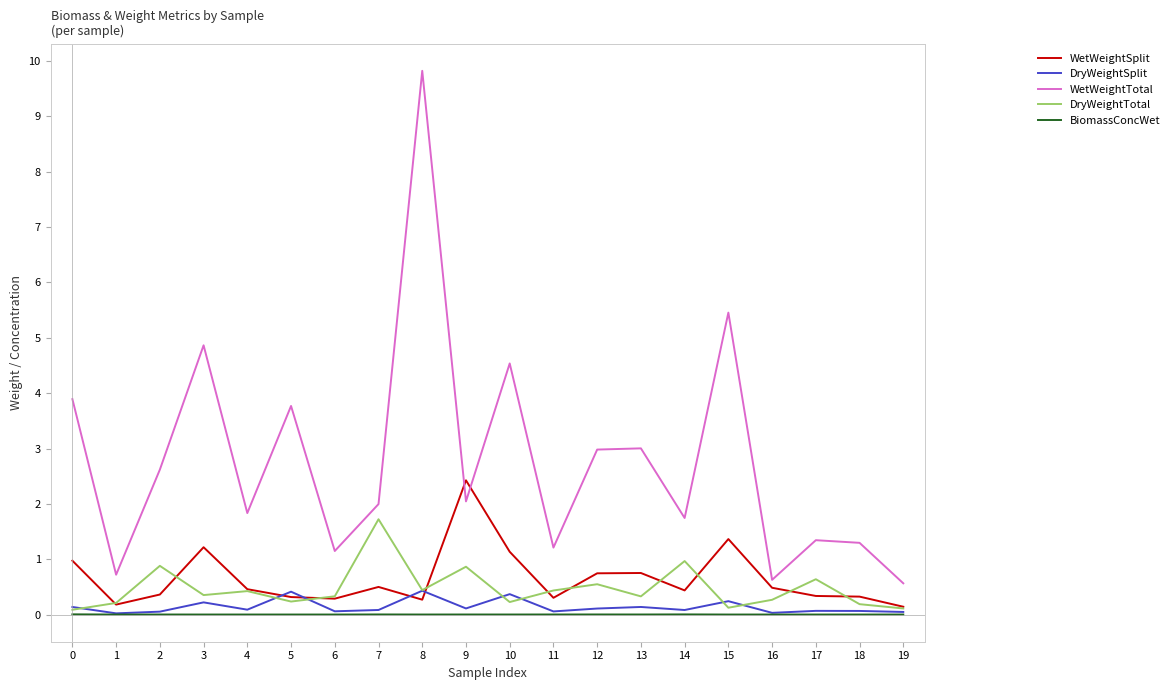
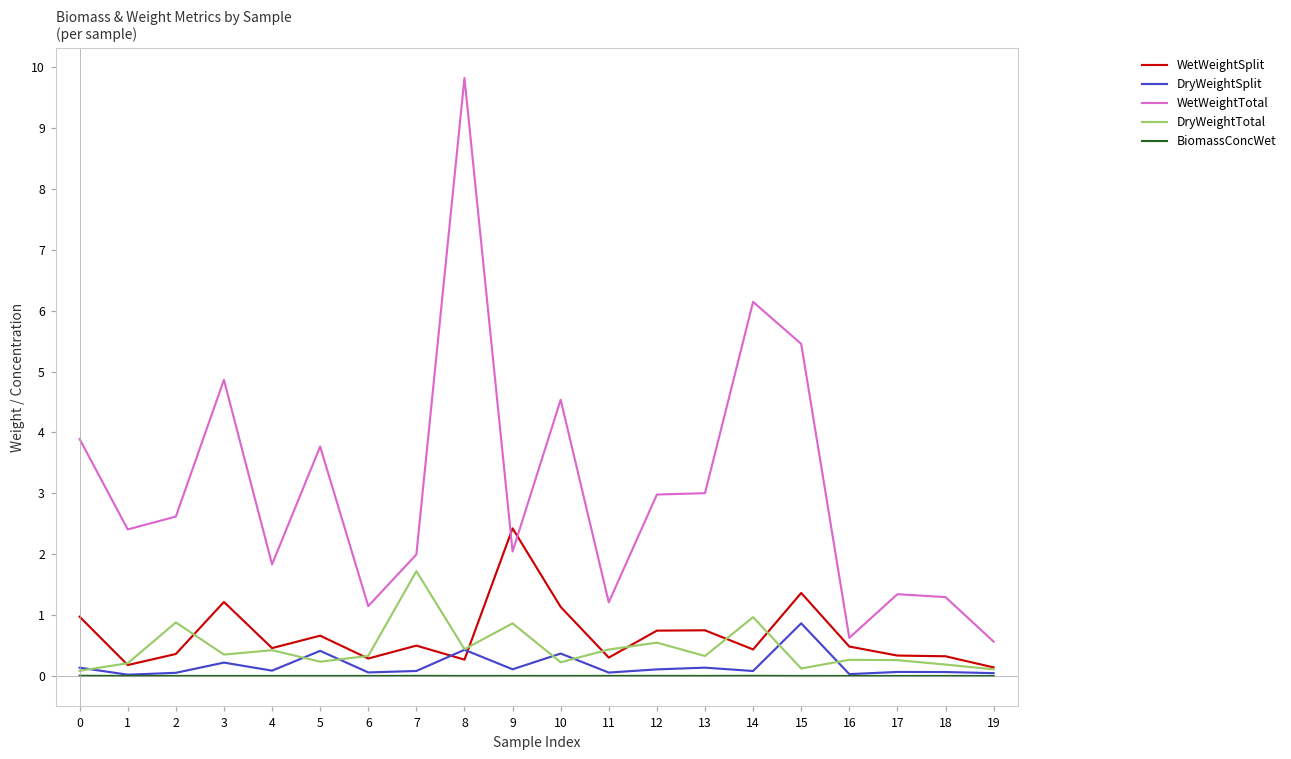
WetWeightTotal, 1: 0.7 -> 2.4
WetWeightSplit, 5: 0.3 -> 0.7
WetWeightTotal, 14: 1.7 -> 6.1
DryWeightSplit, 15: 0.2 -> 0.9
DryWeightTotal, 17: 0.6 -> 0.3
